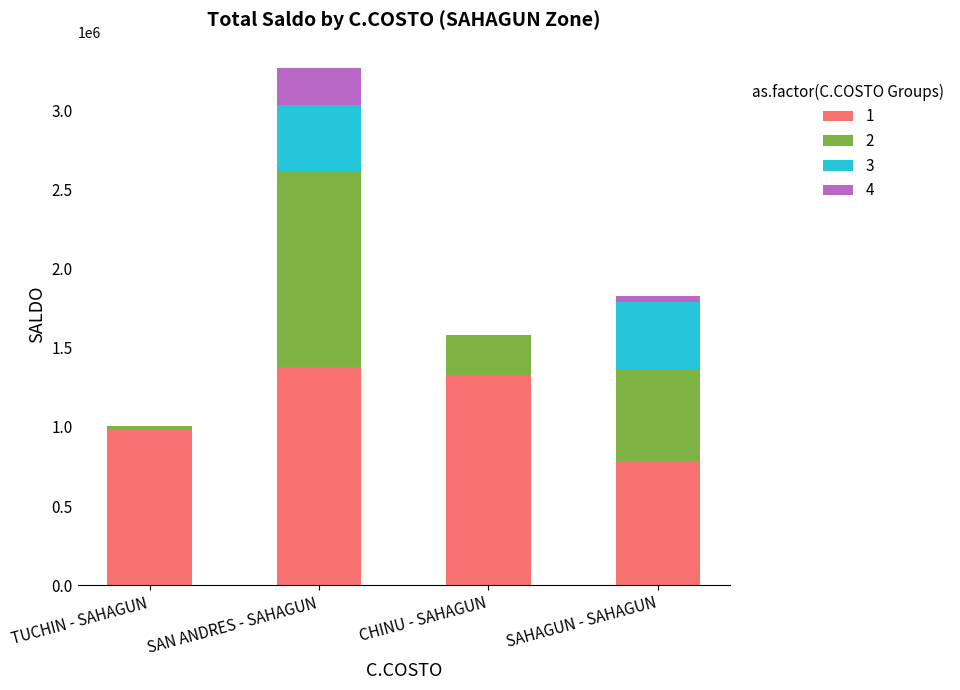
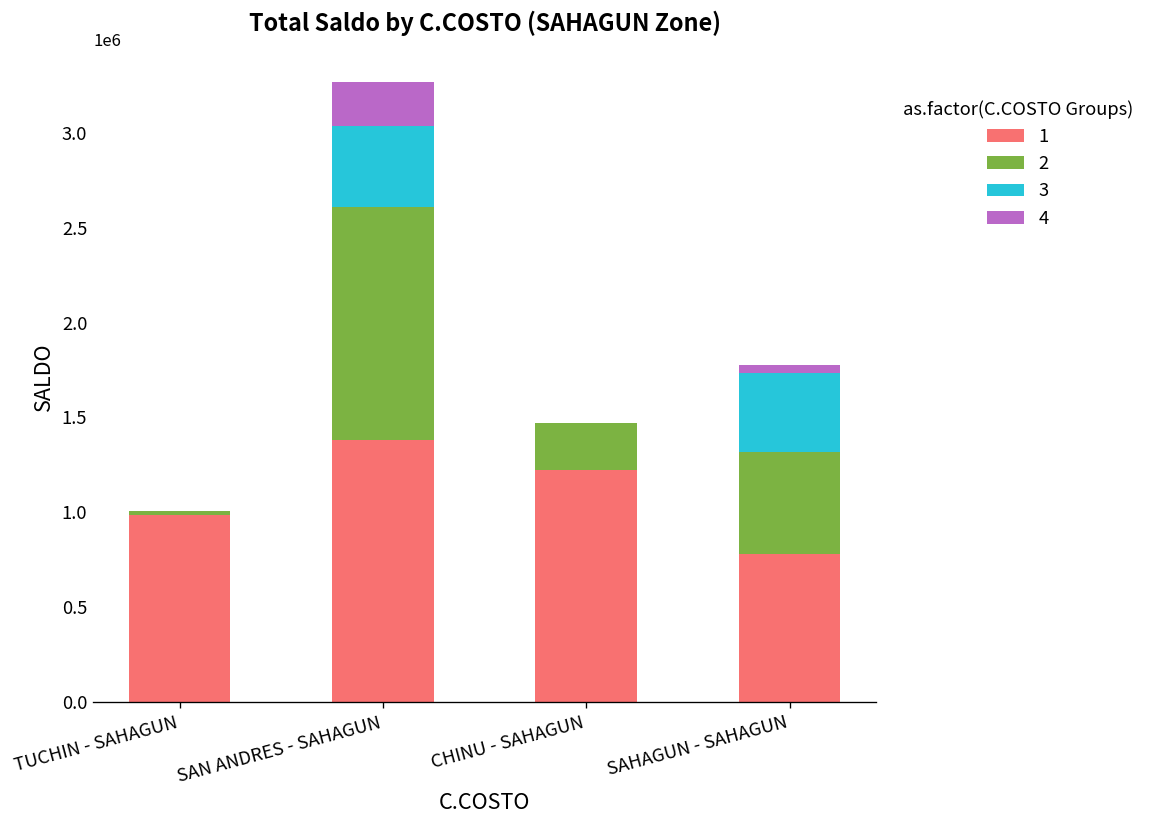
1, CHINU - SAHAGUN: 1330000 -> 1220000
2, SAHAGUN - SAHAGUN: 580000 -> 530000
